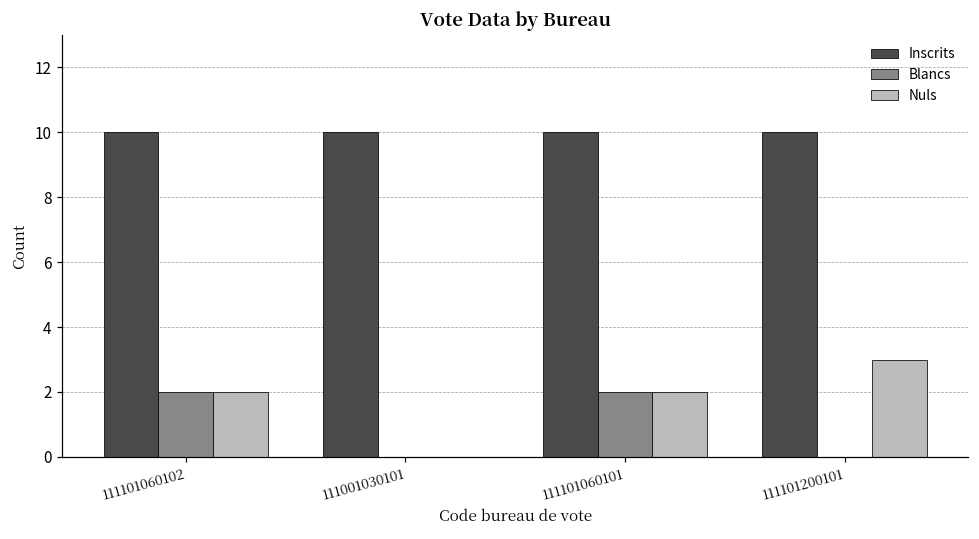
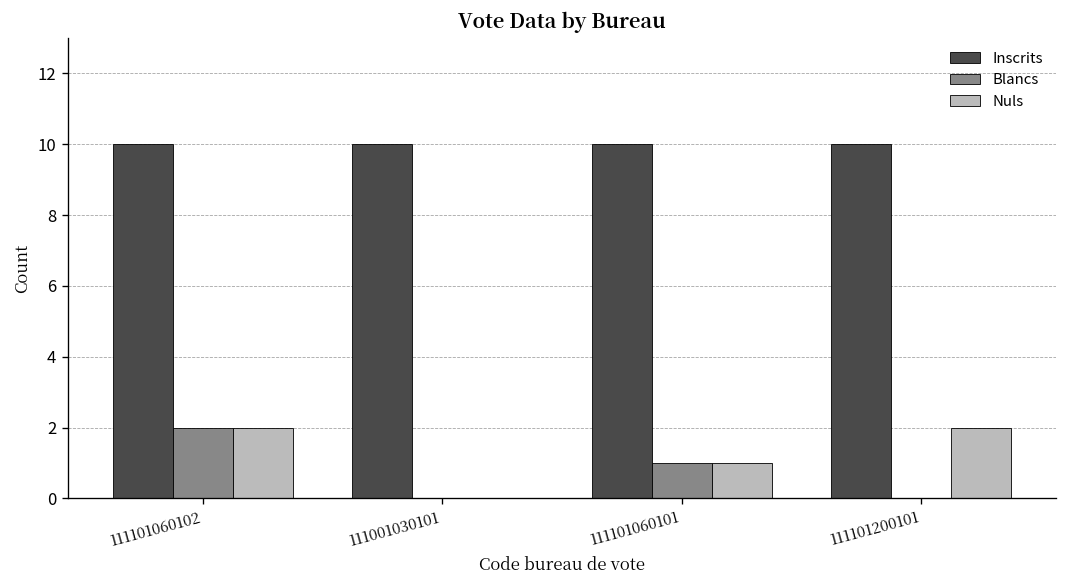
Blancs, 111101060101: 2 -> 1
Nuls, 111101060101: 2 -> 1
Nuls, 111101200101: 3 -> 2
